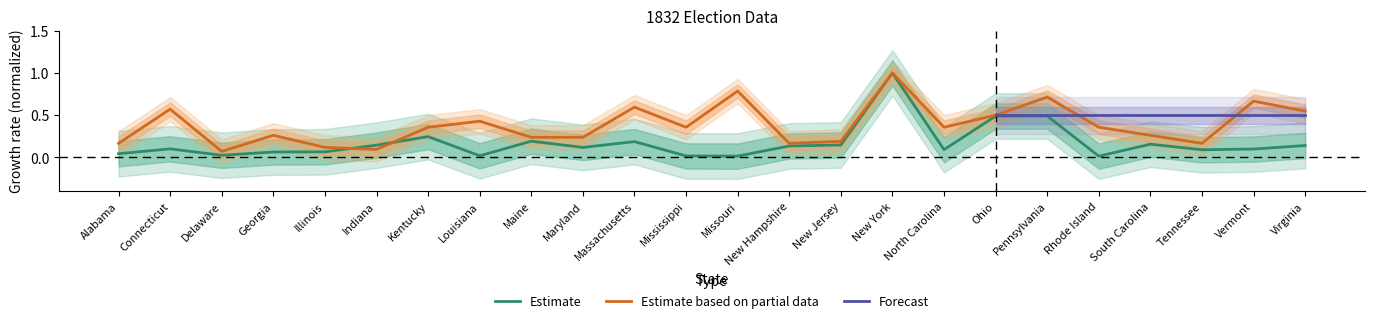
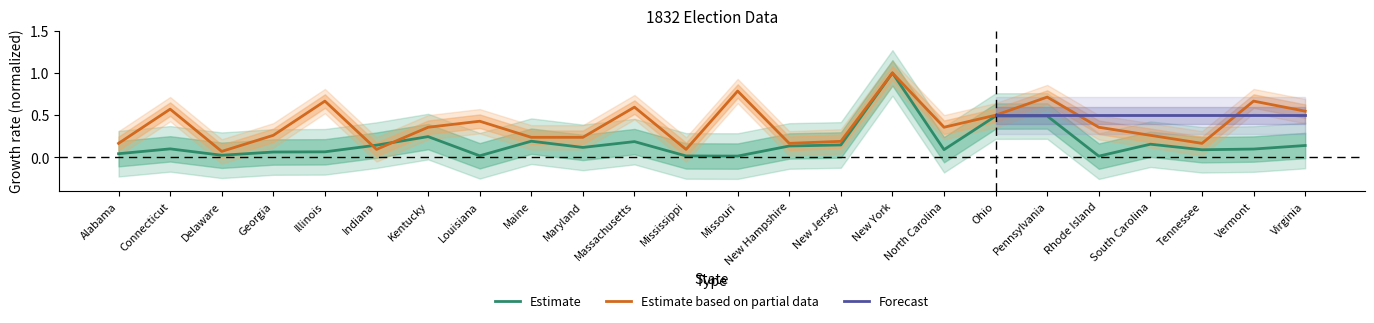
Estimate based on partial data, Illinois: 0.1 -> 0.7
Estimate based on partial data, Mississippi: 0.4 -> 0.1
